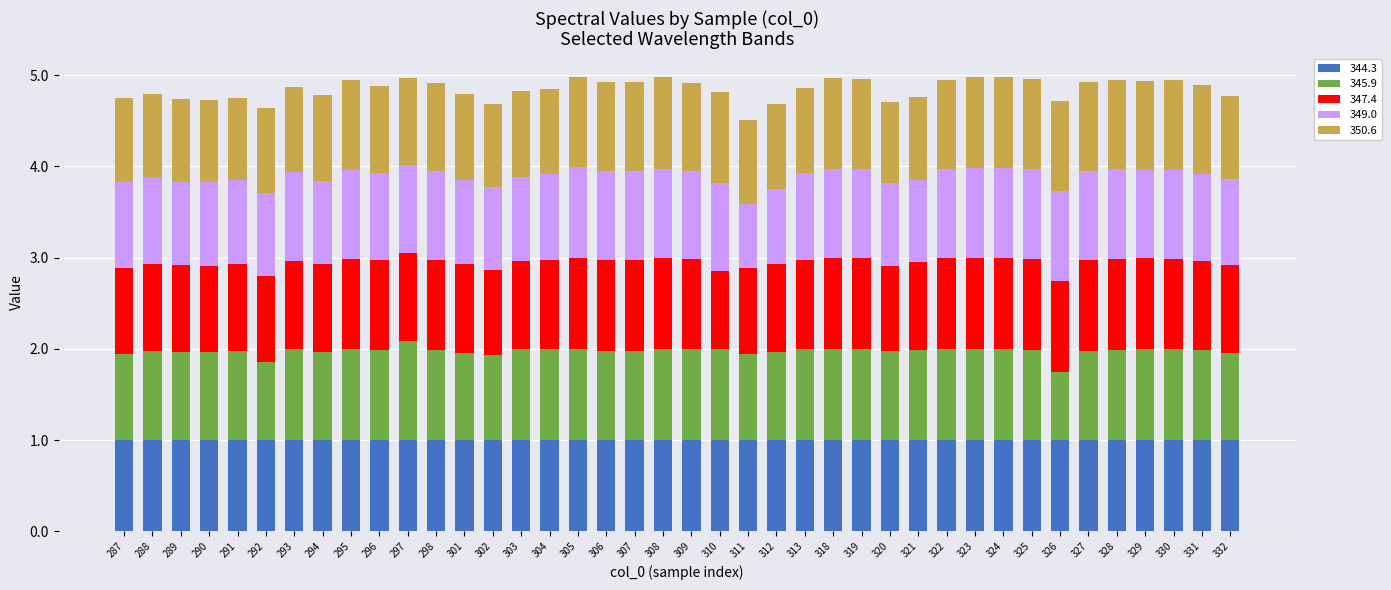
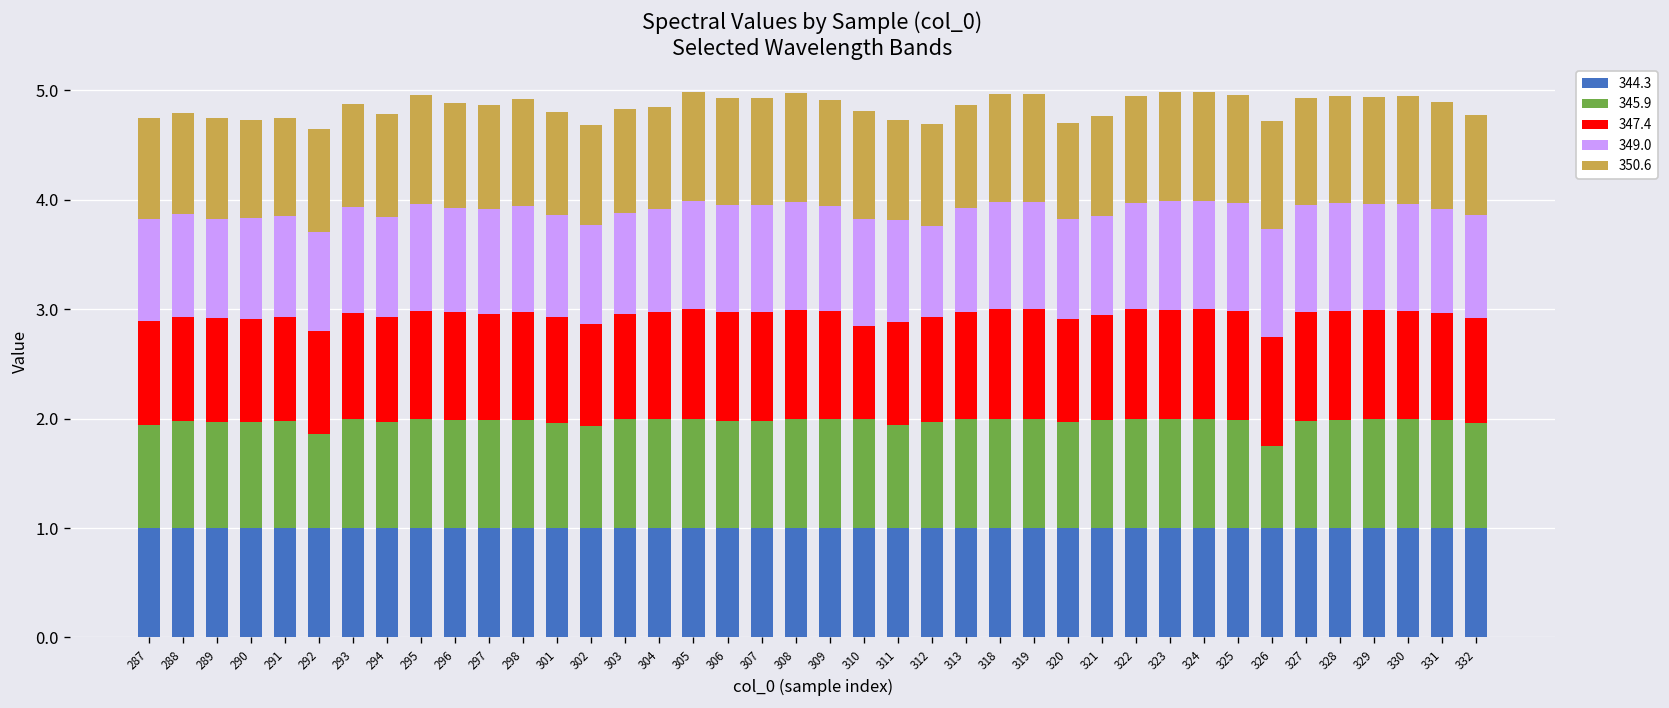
345.9, 297: 1.1 -> 1.0
349.0, 311: 0.7 -> 0.9
